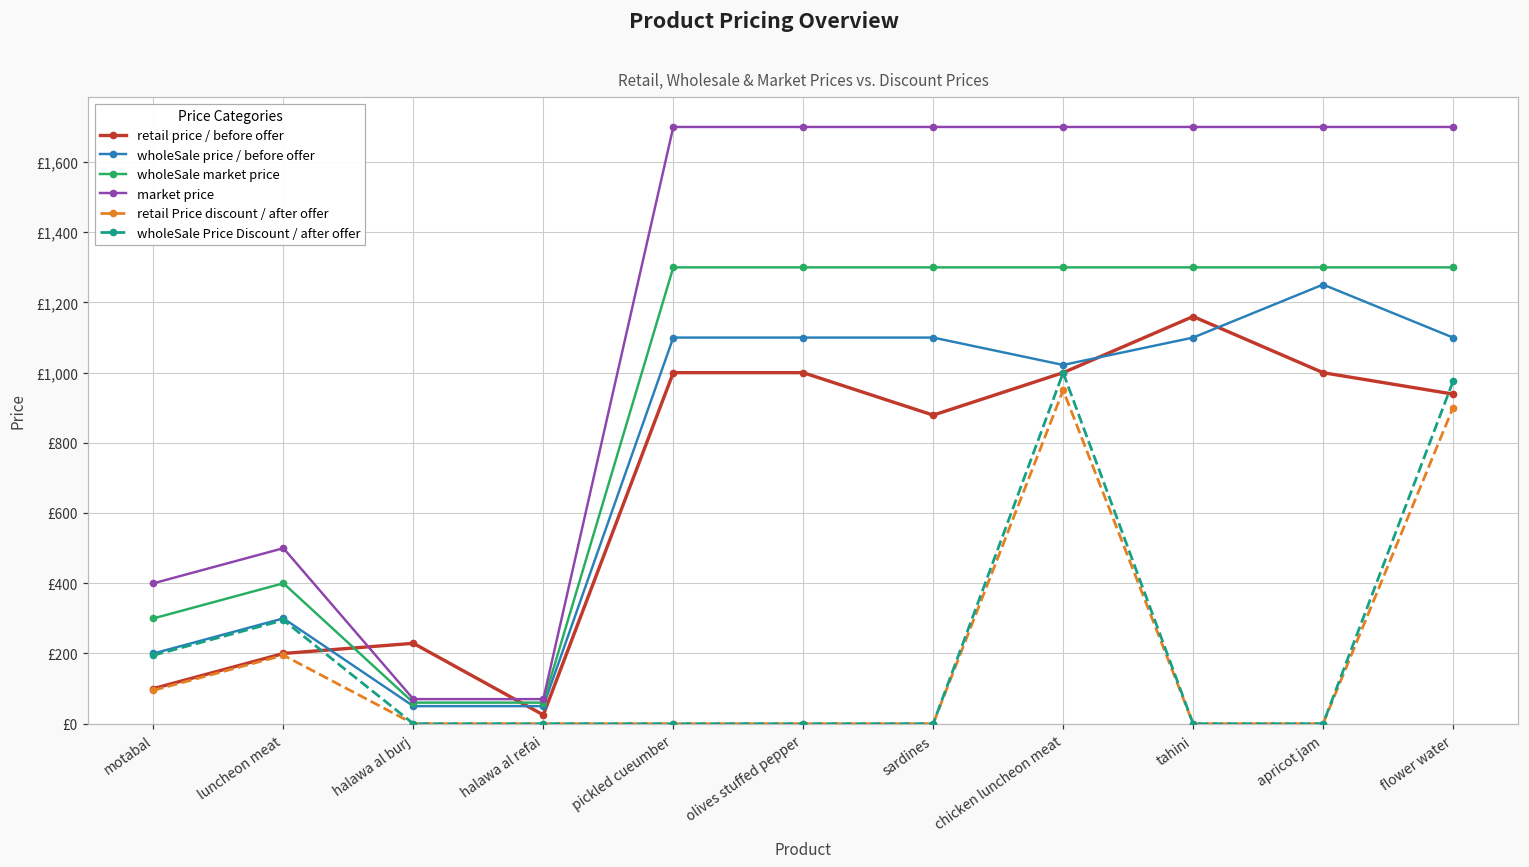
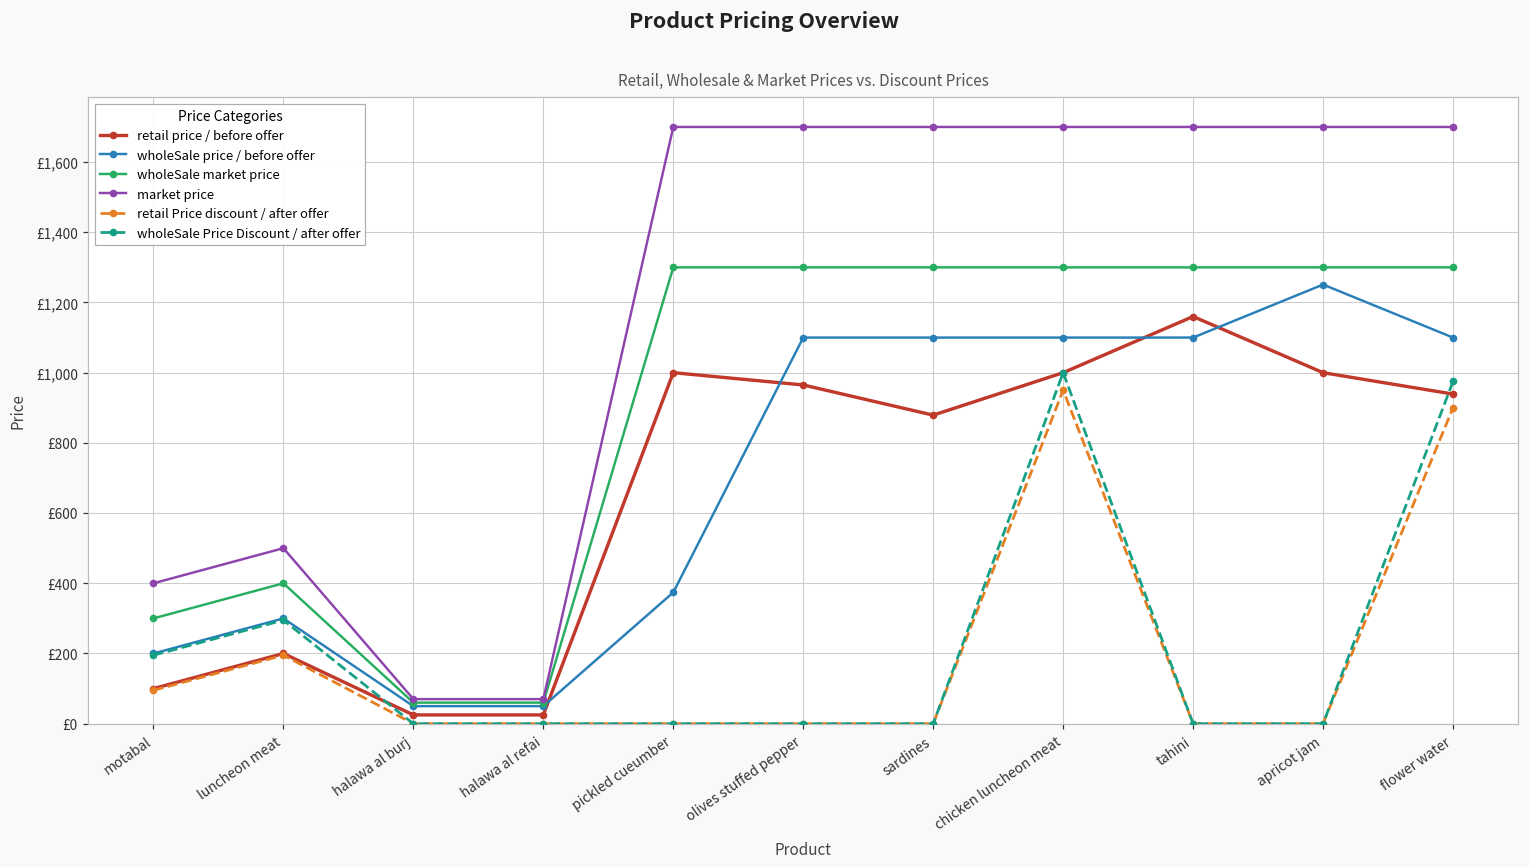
retail price / before offer, halawa al burj: £230 -> £30
wholeSale price / before offer, pickled cueumber: £1,100 -> £370
retail price / before offer, olives stuffed pepper: £1,000 -> £970
wholeSale price / before offer, chicken luncheon meat: £1,020 -> £1,100
